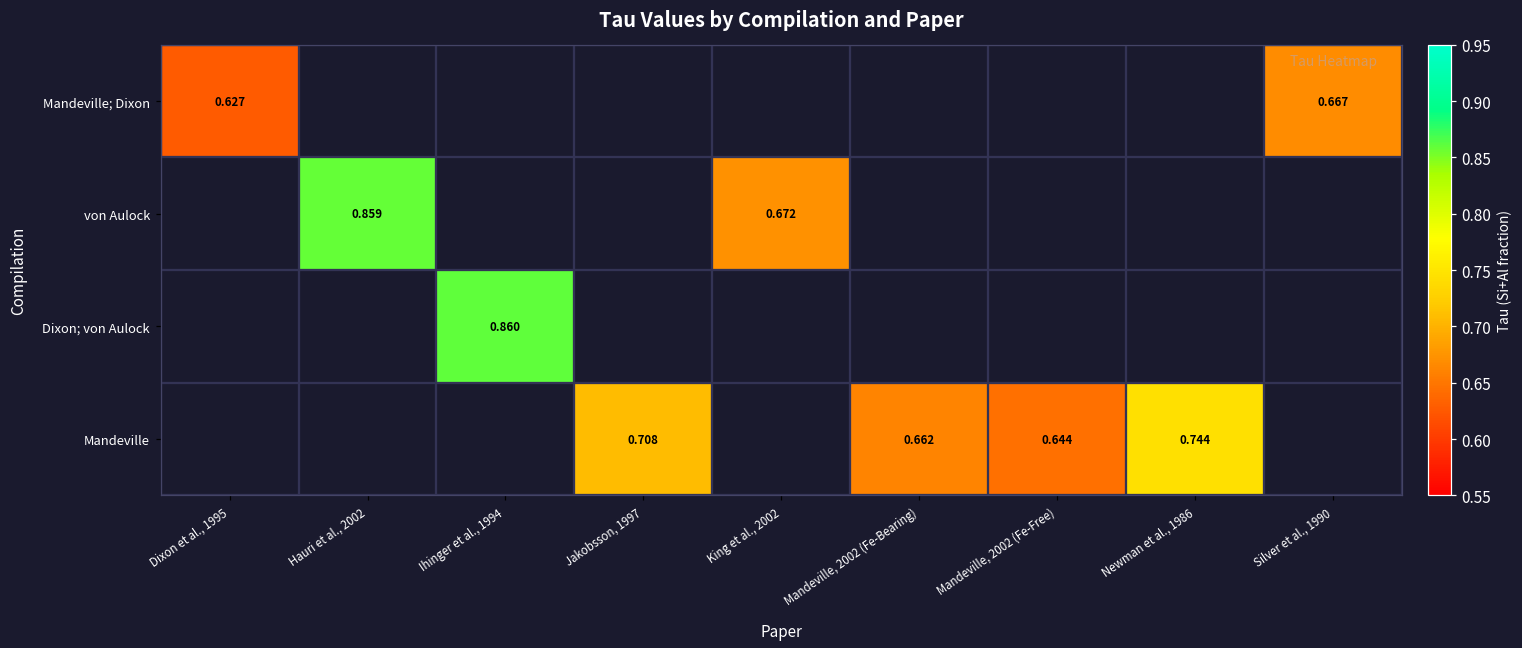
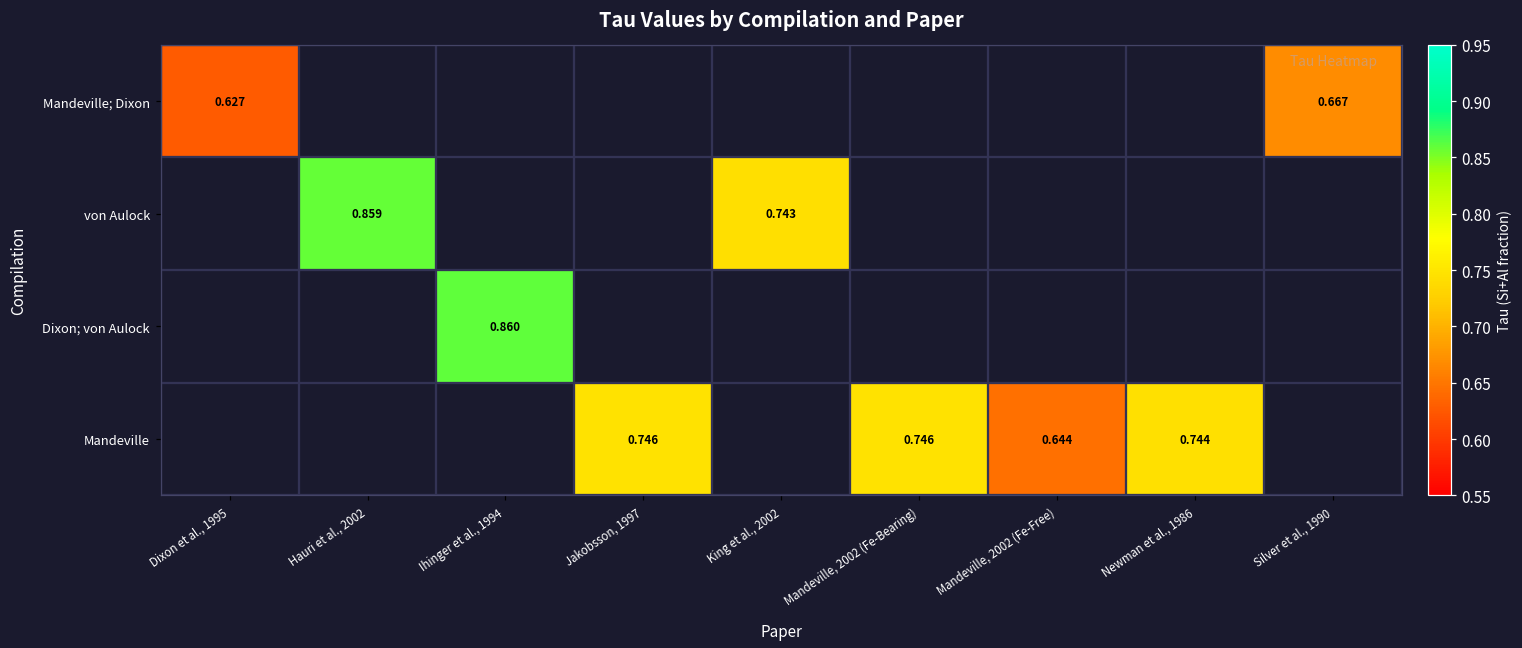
von Aulock, King et al., 2002: 0.672 -> 0.743
Mandeville, Jakobsson, 1997: 0.708 -> 0.746
Mandeville, Mandeville, 2002 (Fe-Bearing): 0.662 -> 0.746
